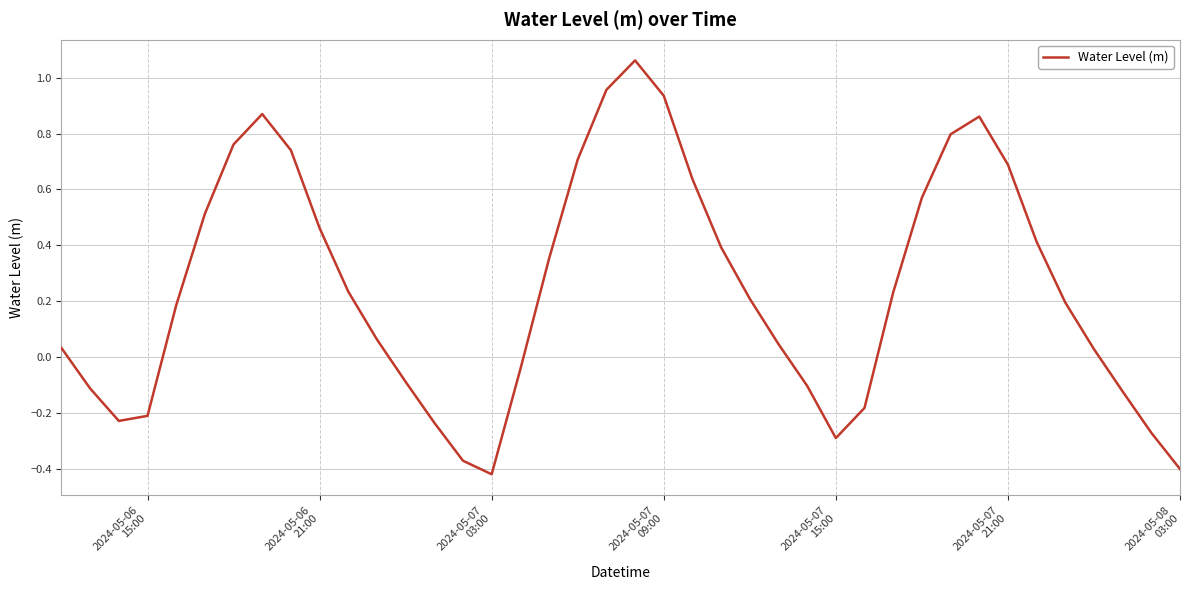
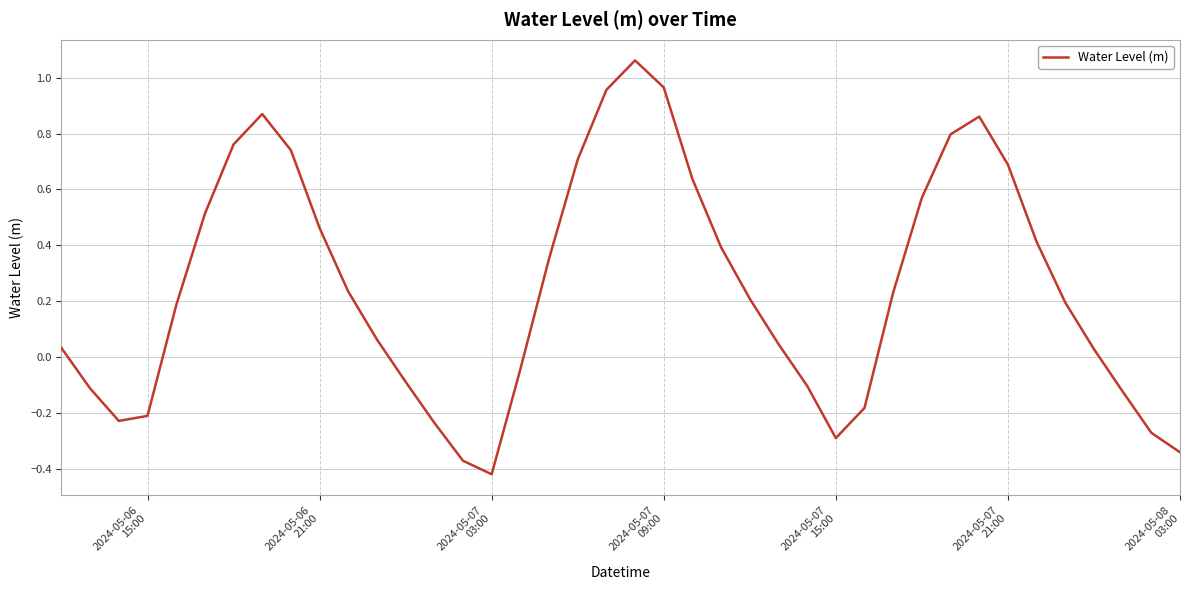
2024-05-07 09:00: 0.94 -> 0.97
2024-05-08 03:00: -0.40 -> -0.34
